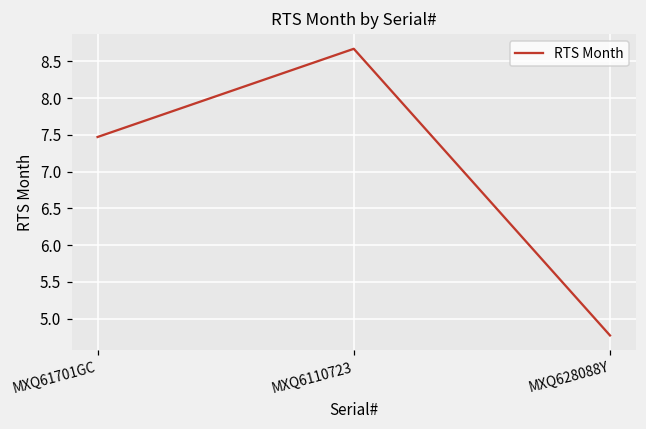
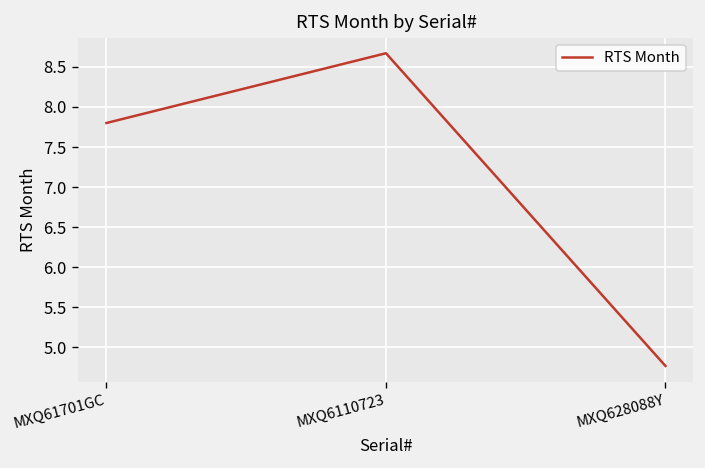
MXQ61701GC: 7.5 -> 7.8
